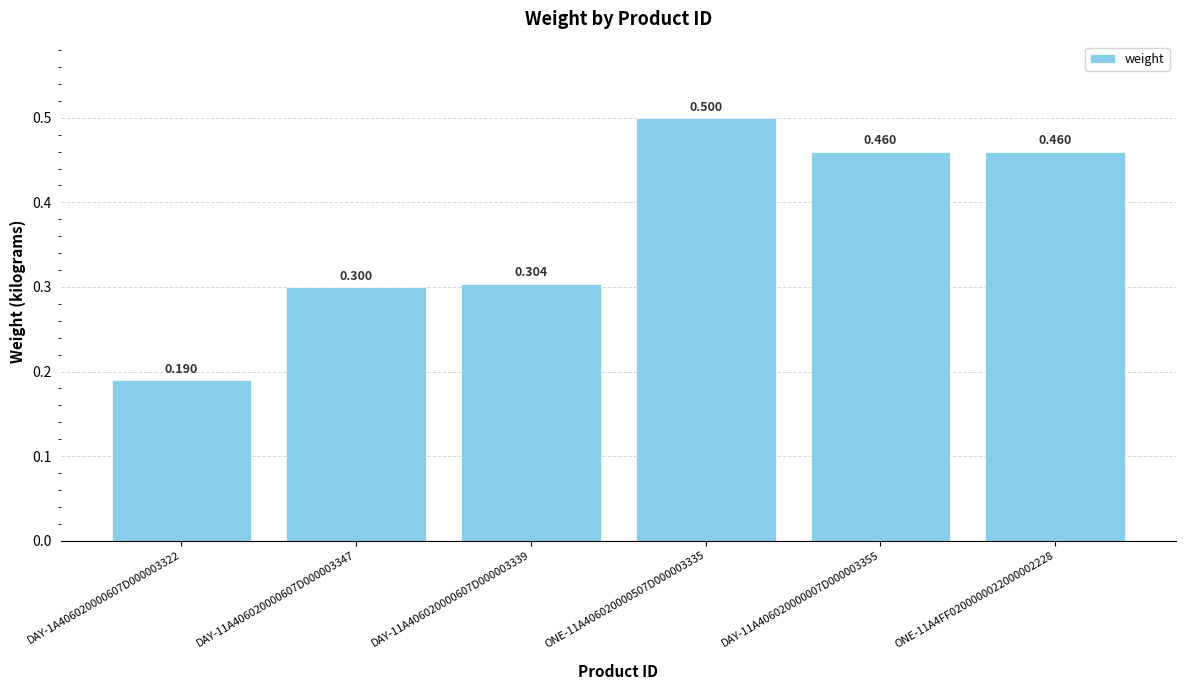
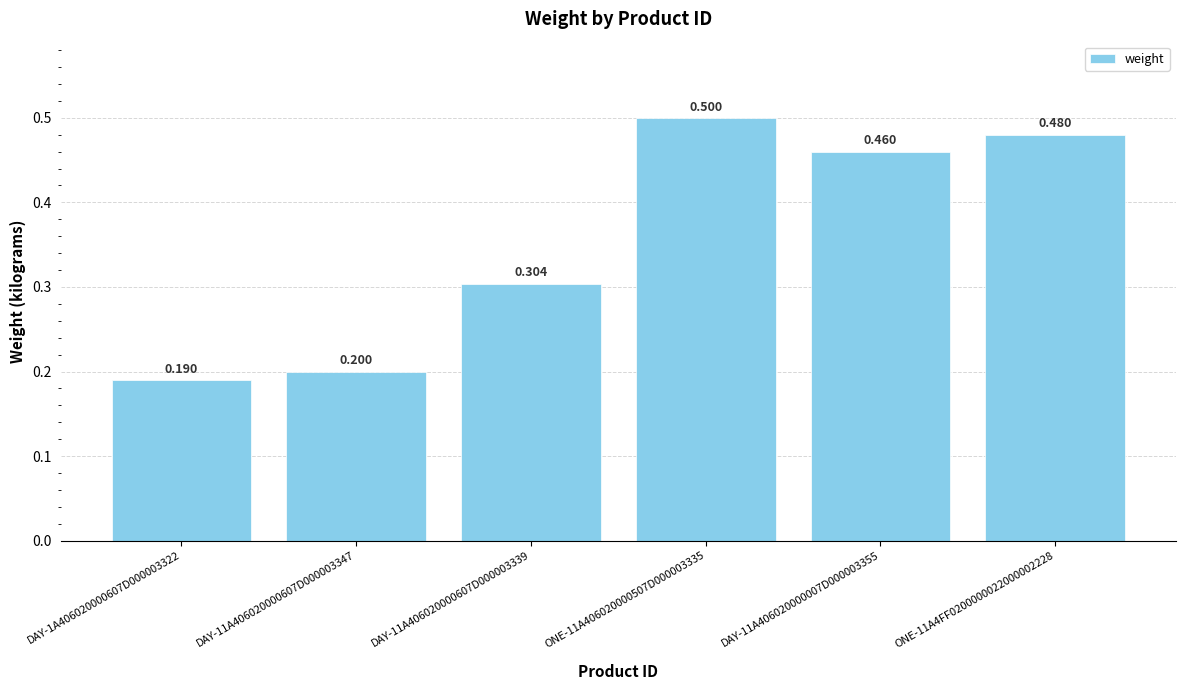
DAY-11A406020000607D000003347: 0.300 -> 0.200
ONE-11A4FF0200000022000002228: 0.460 -> 0.480
